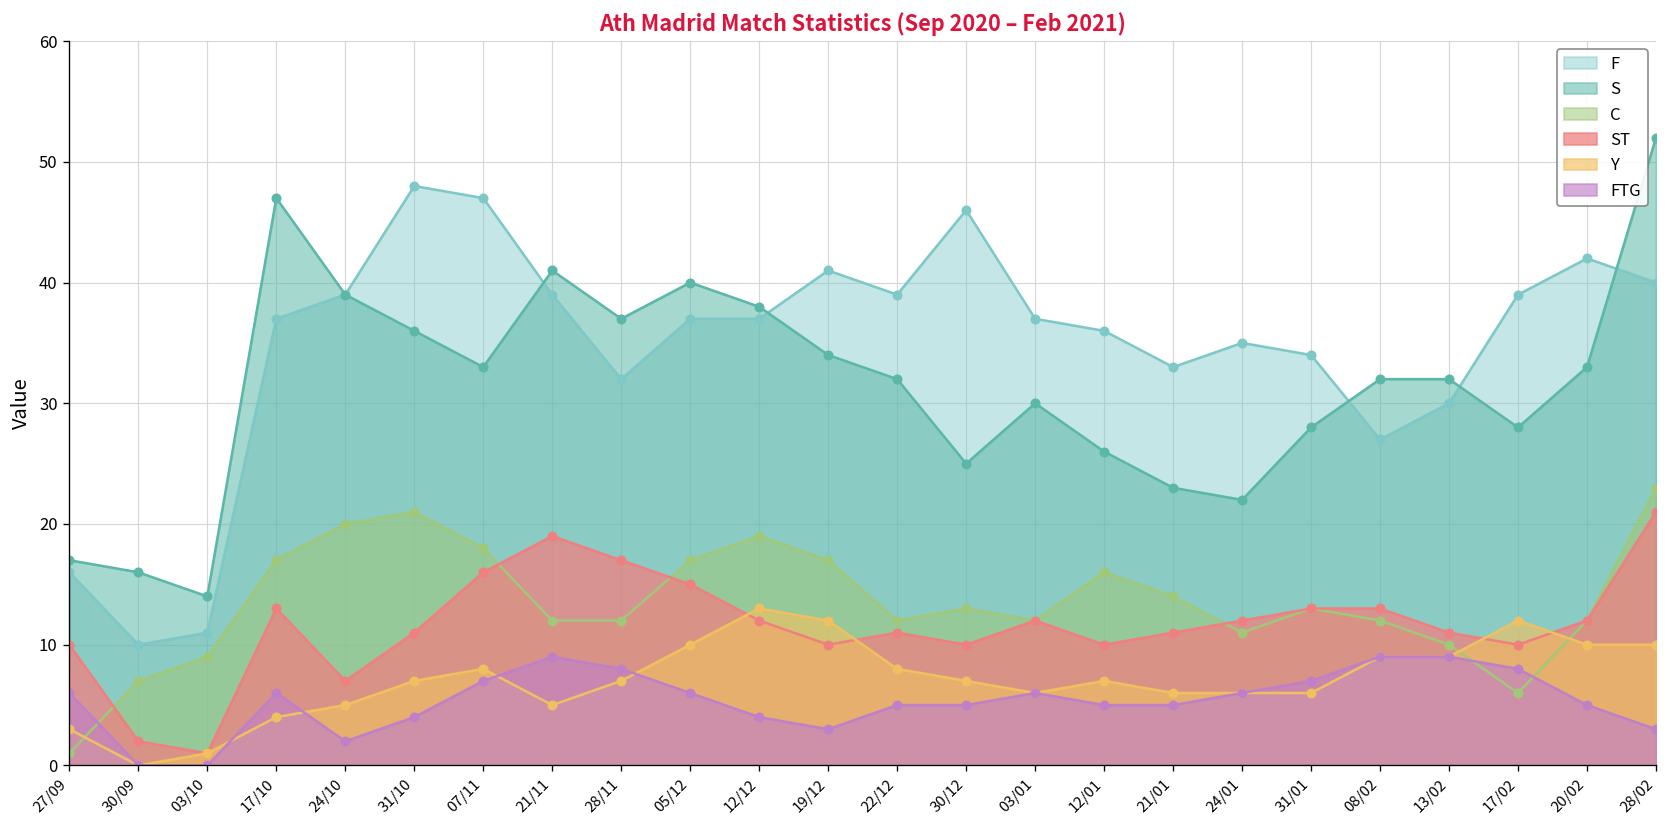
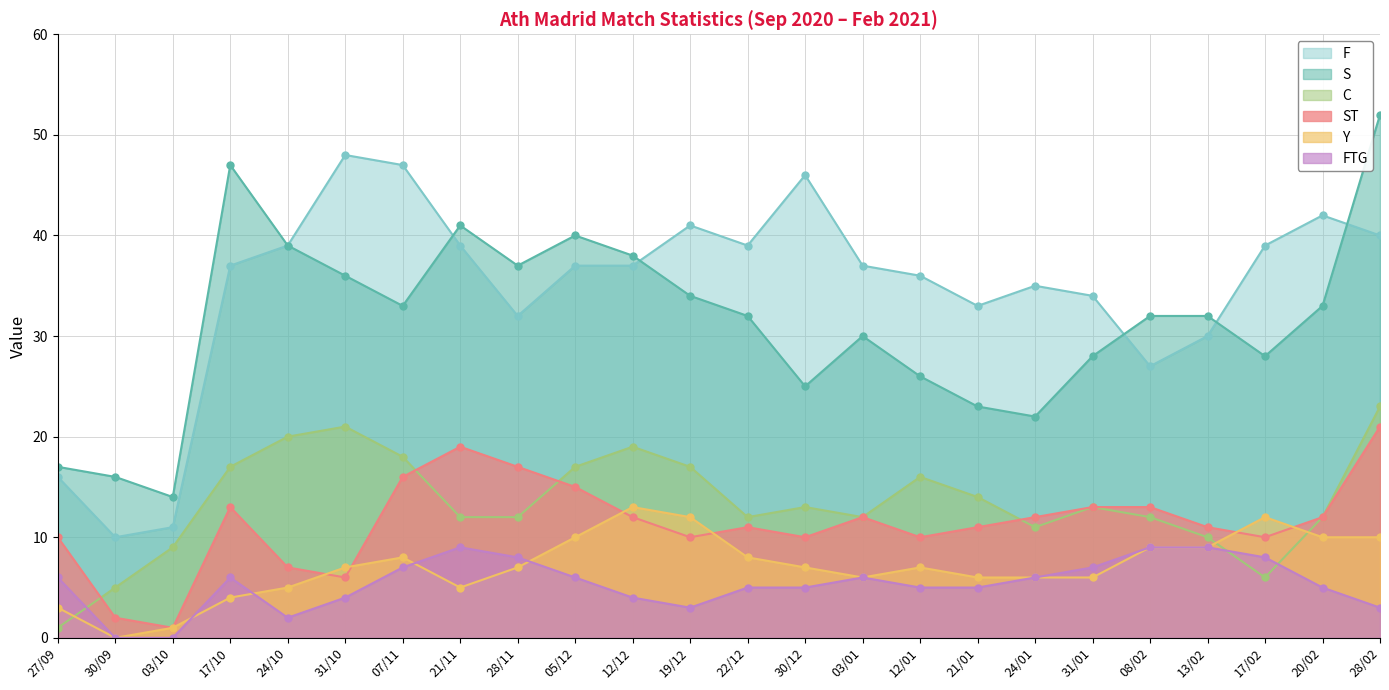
C, 30/09: 7 -> 5
ST, 31/10: 11 -> 6
